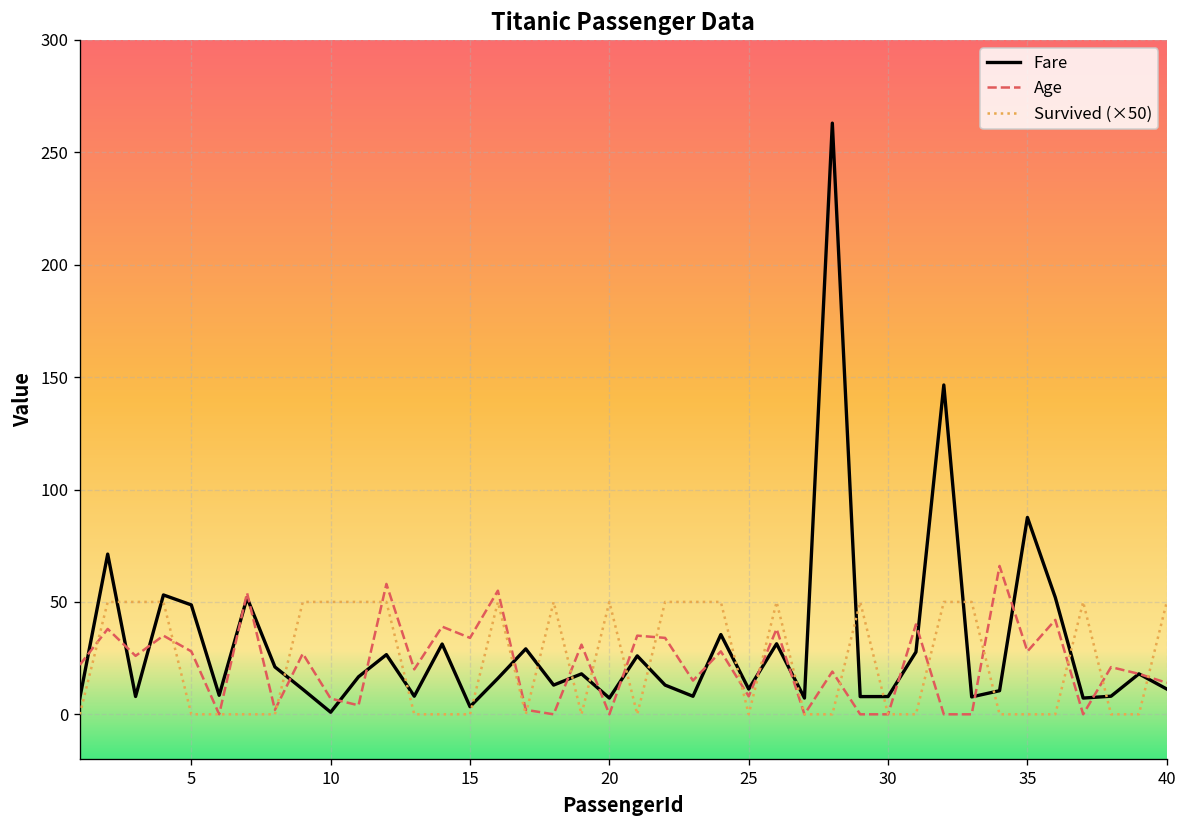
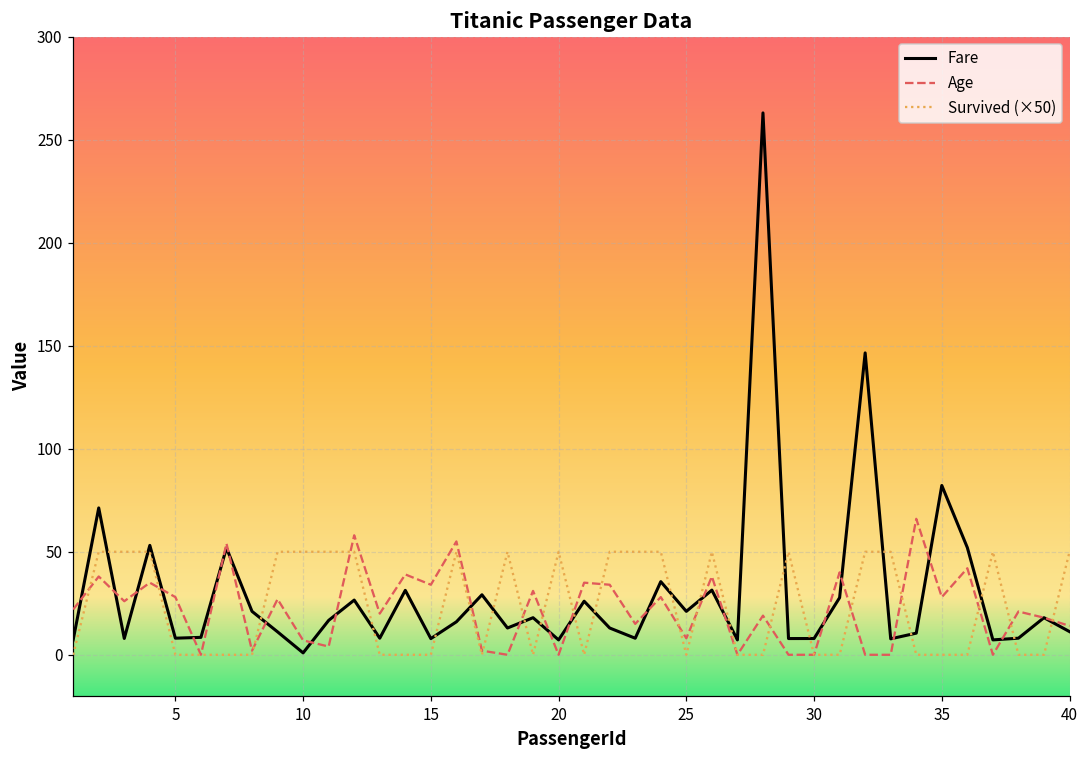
Fare, 5: 49 -> 8
Fare, 15: 3 -> 8
Fare, 25: 11 -> 21
Fare, 35: 88 -> 82
